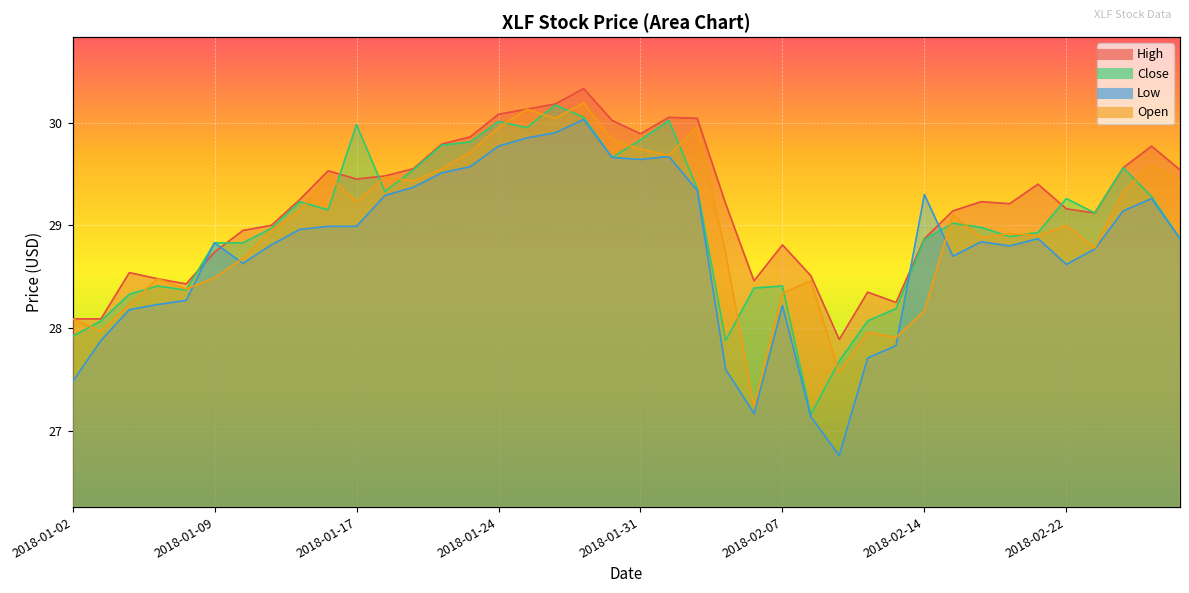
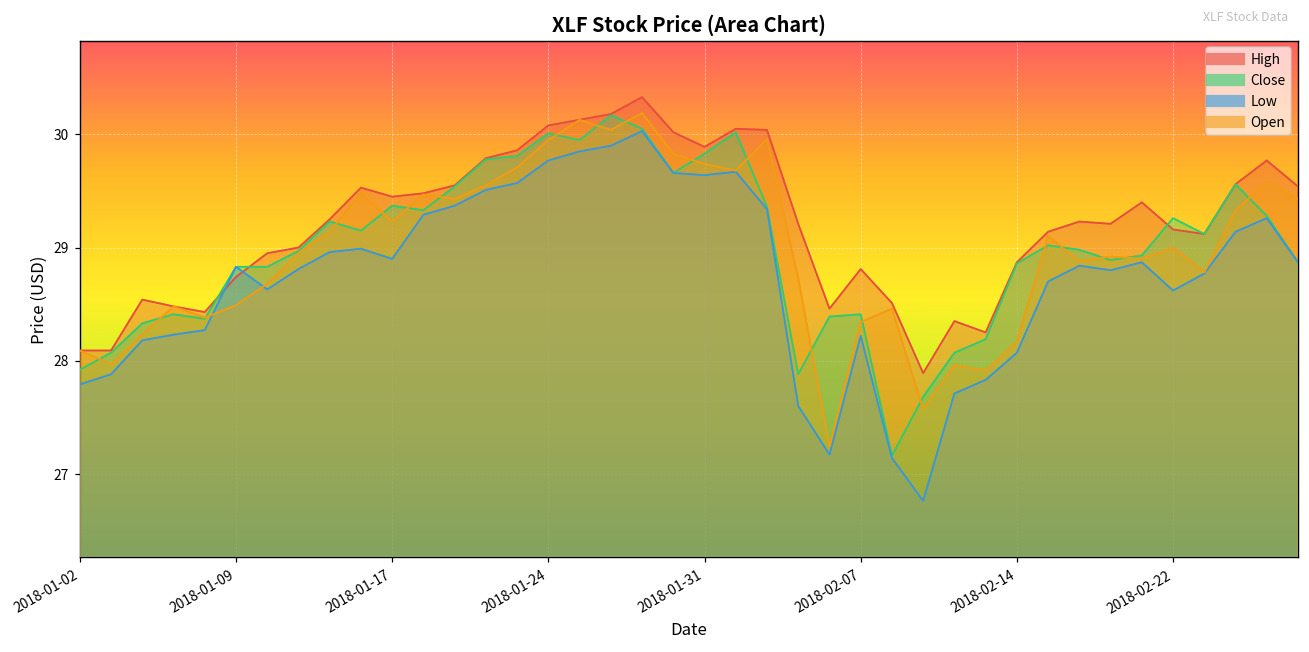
Low, 2018-01-02: 27.48 -> 27.79
Close, 2018-01-17: 29.98 -> 29.37
Low, 2018-01-17: 28.99 -> 28.90
Low, 2018-02-14: 29.30 -> 28.07
